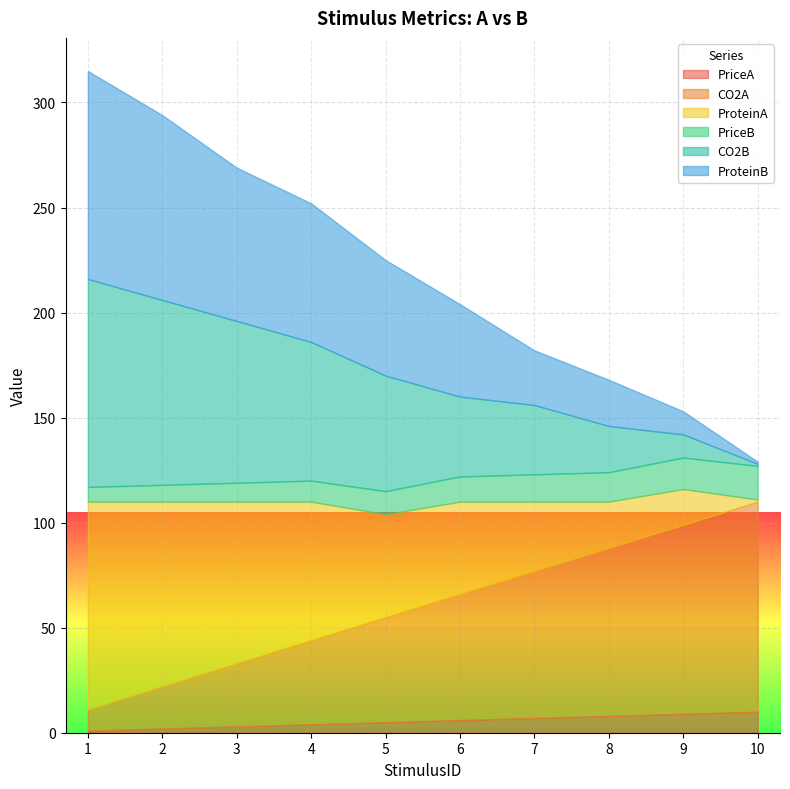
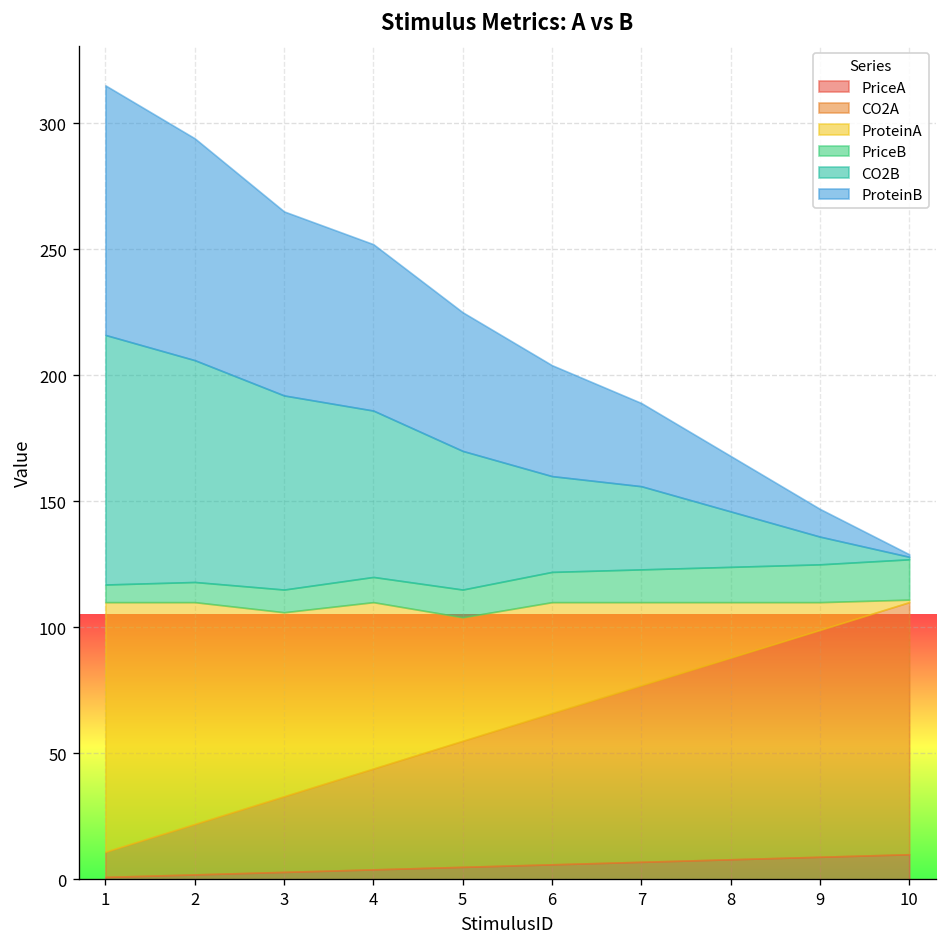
ProteinA, 3: 77 -> 73
ProteinB, 7: 26 -> 33
ProteinA, 9: 17 -> 11
